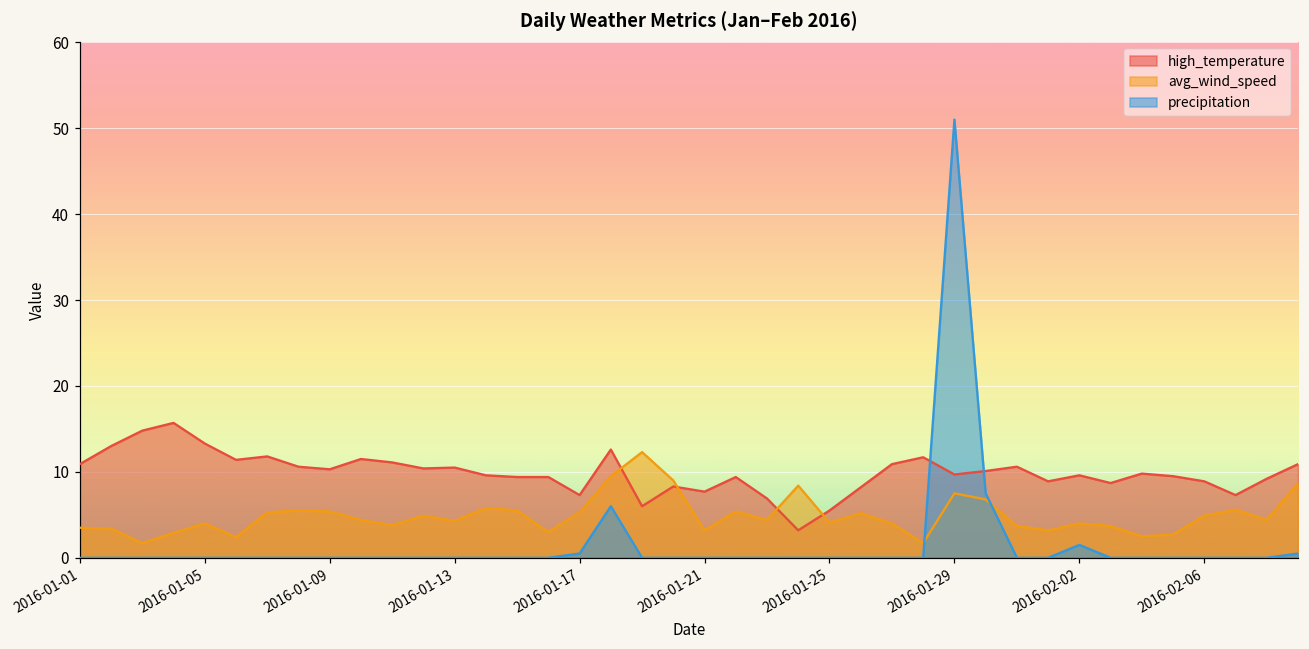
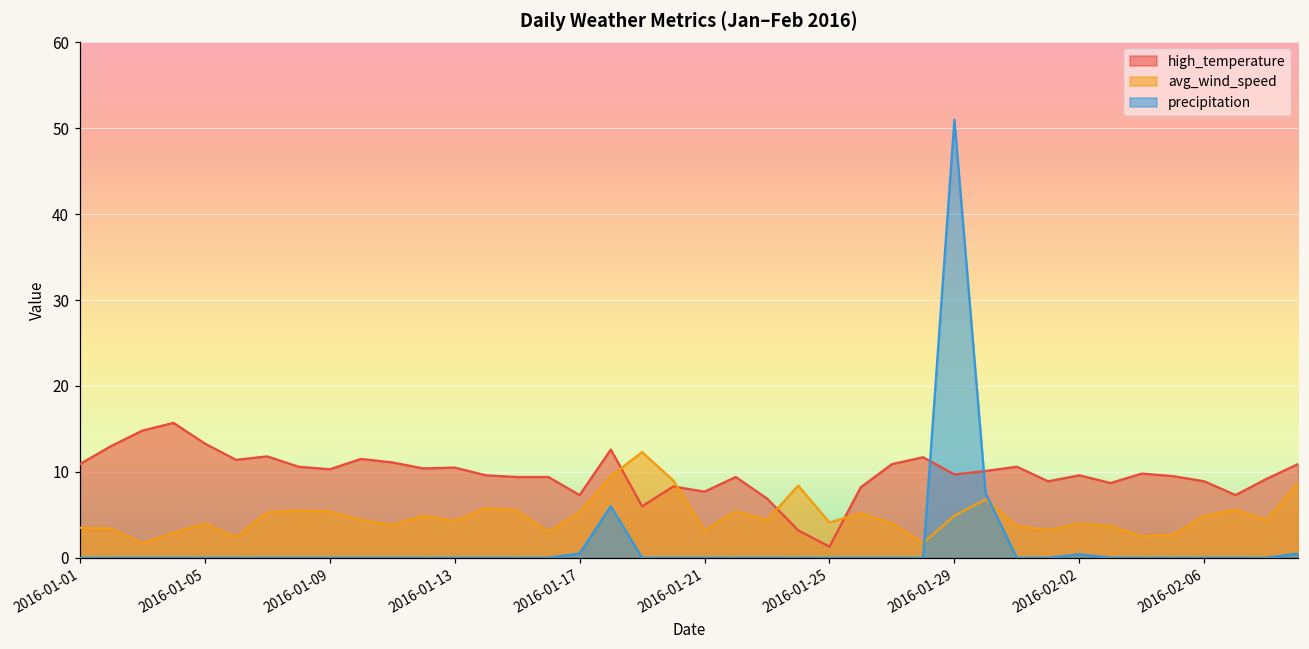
high_temperature, 2016-01-25: 6 -> 1
avg_wind_speed, 2016-01-29: 8 -> 5
precipitation, 2016-02-02: 2 -> 0
